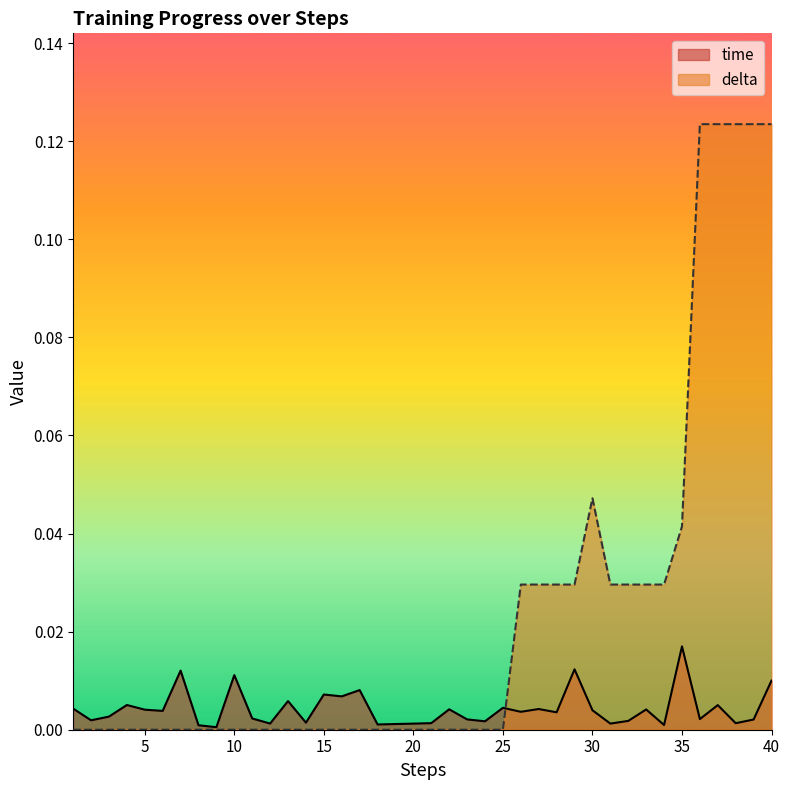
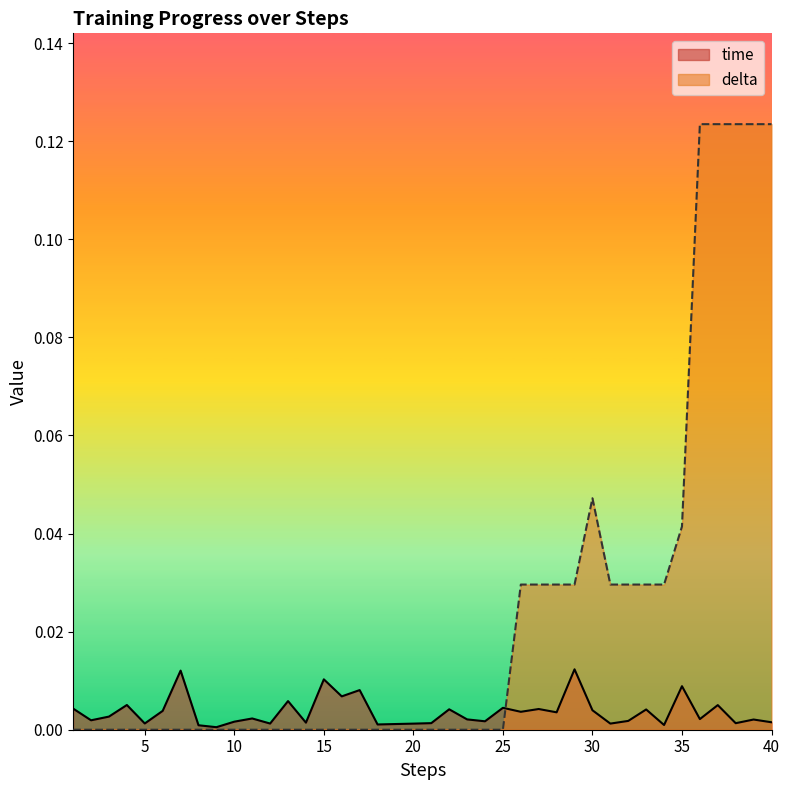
time, 5: 0.004 -> 0.001
time, 10: 0.011 -> 0.002
time, 15: 0.007 -> 0.010
time, 35: 0.017 -> 0.009
time, 40: 0.010 -> 0.002
